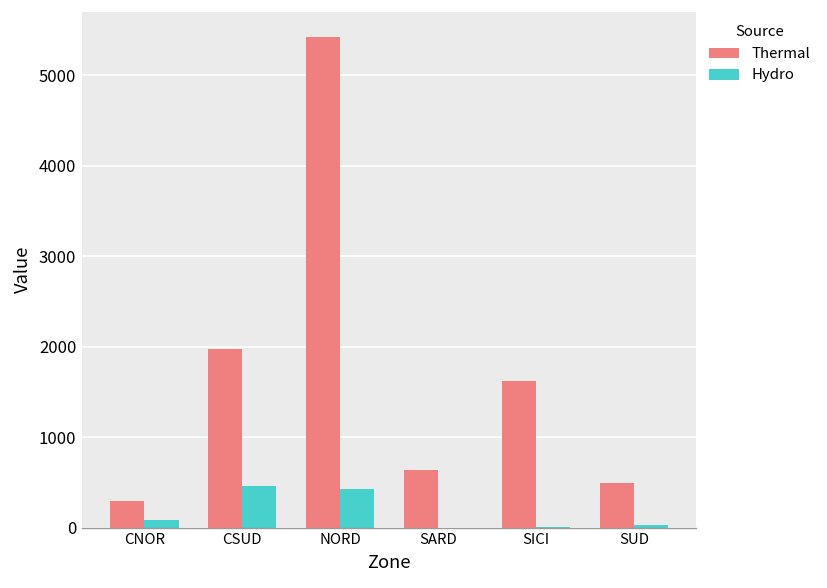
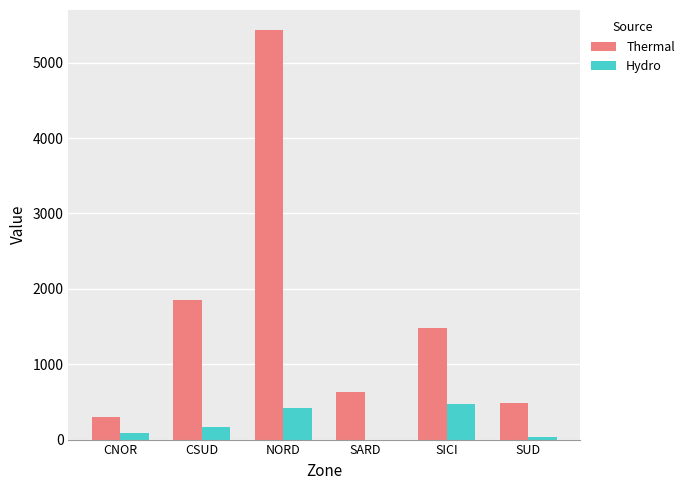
Thermal, CSUD: 2000 -> 1800
Hydro, CSUD: 500 -> 200
Thermal, SICI: 1600 -> 1500
Hydro, SICI: 0 -> 500
